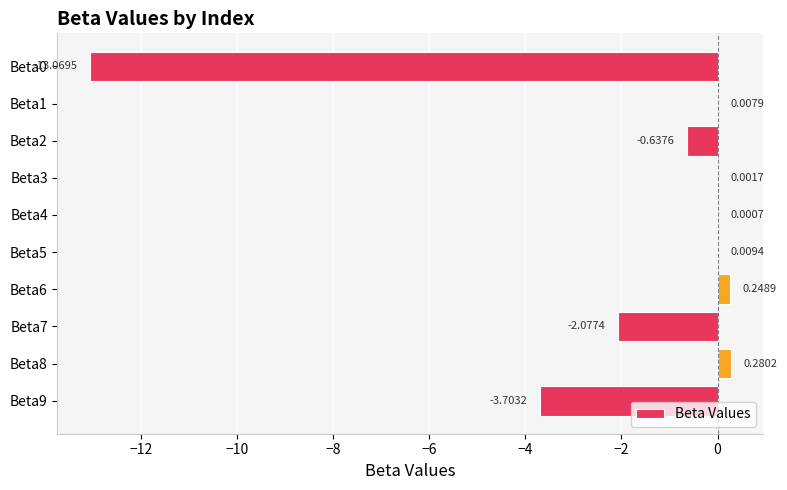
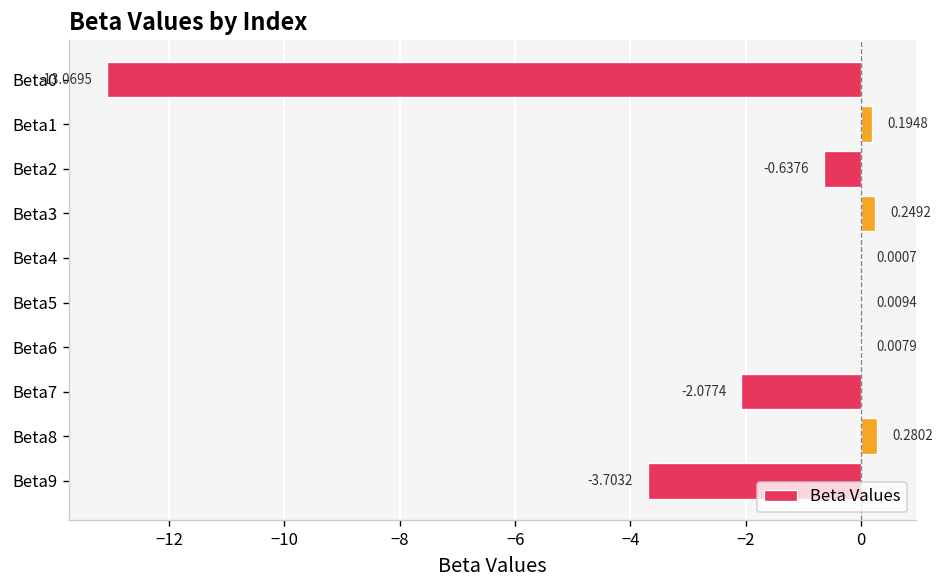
Beta1: 0.0079 -> 0.1948
Beta3: 0.0017 -> 0.2492
Beta6: 0.2489 -> 0.0079
